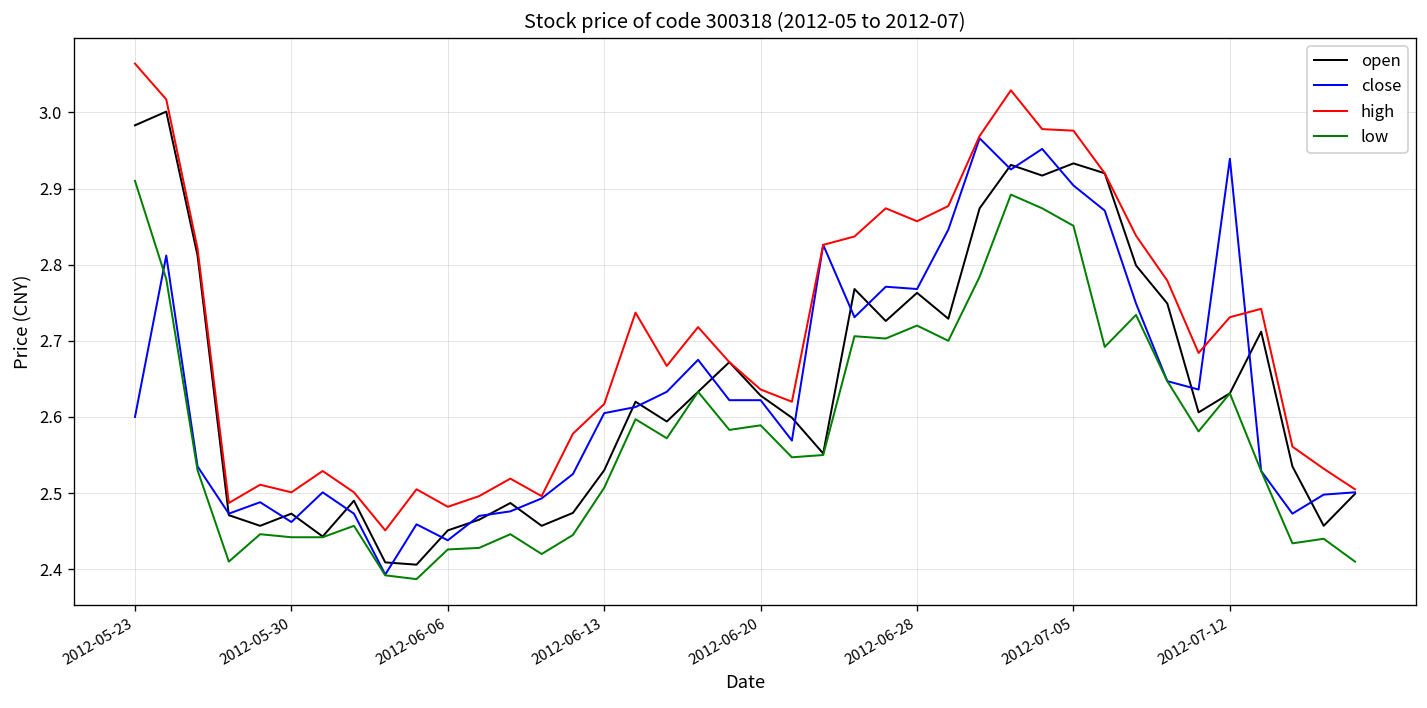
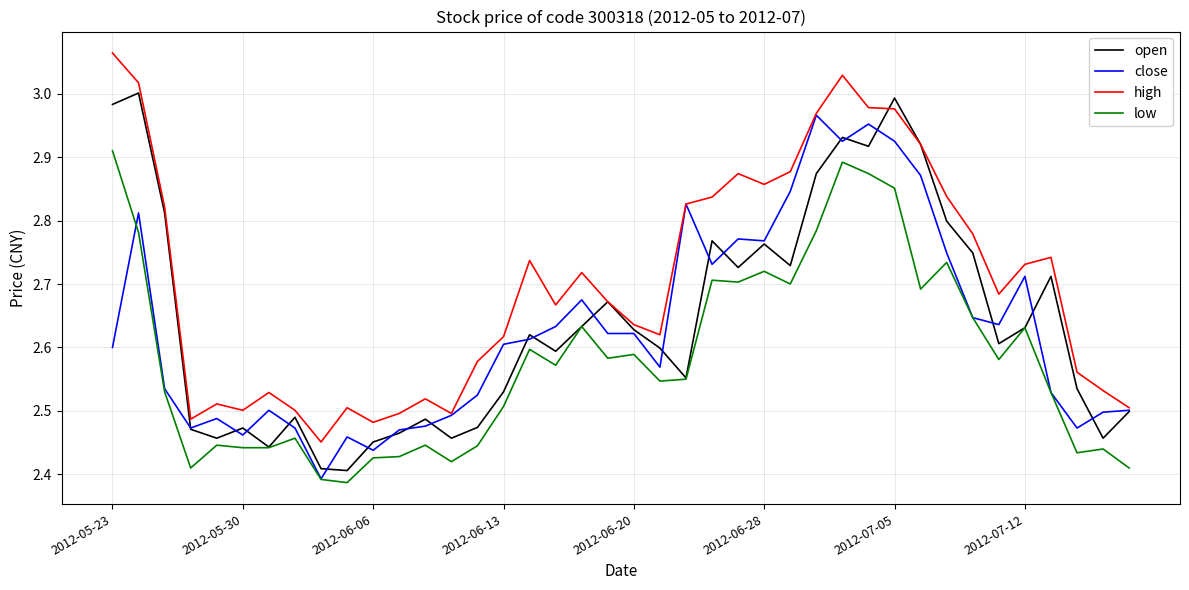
open, 2012-07-05: 2.93 -> 2.99
close, 2012-07-05: 2.90 -> 2.93
close, 2012-07-12: 2.94 -> 2.71
